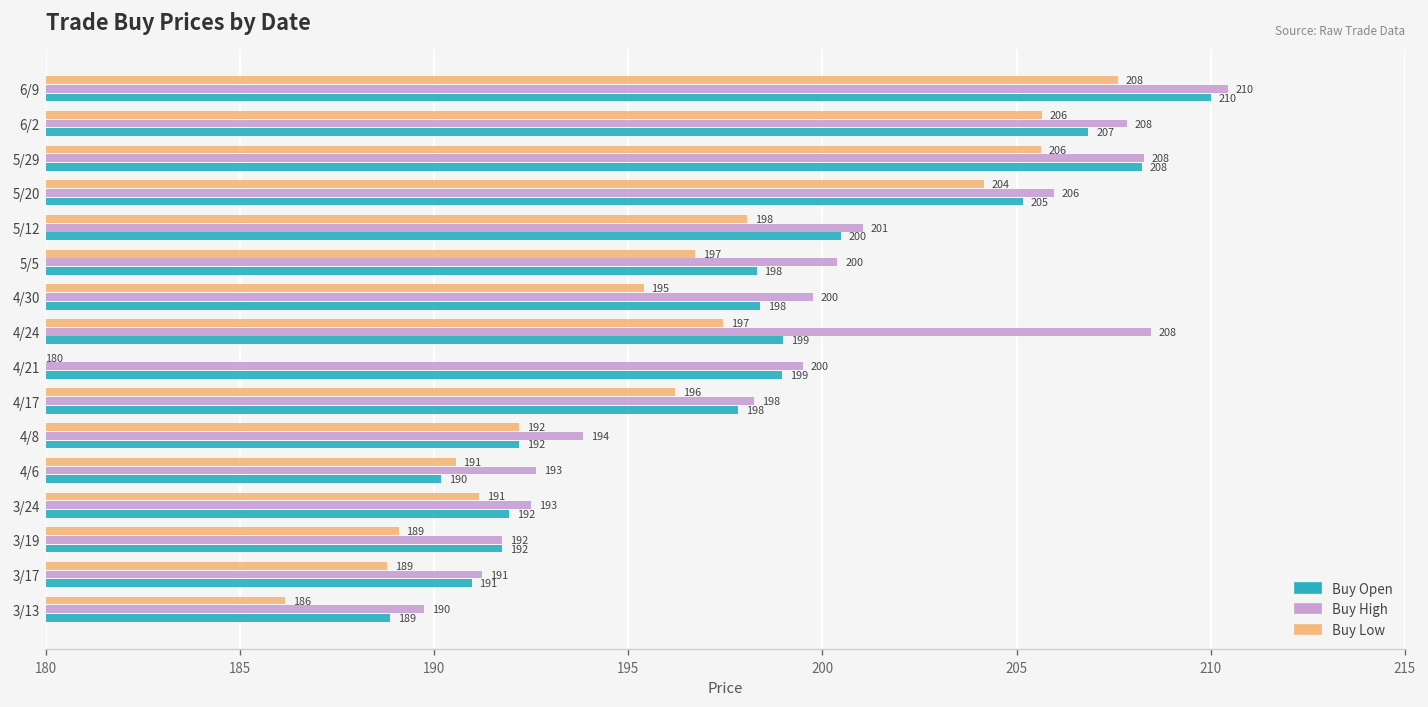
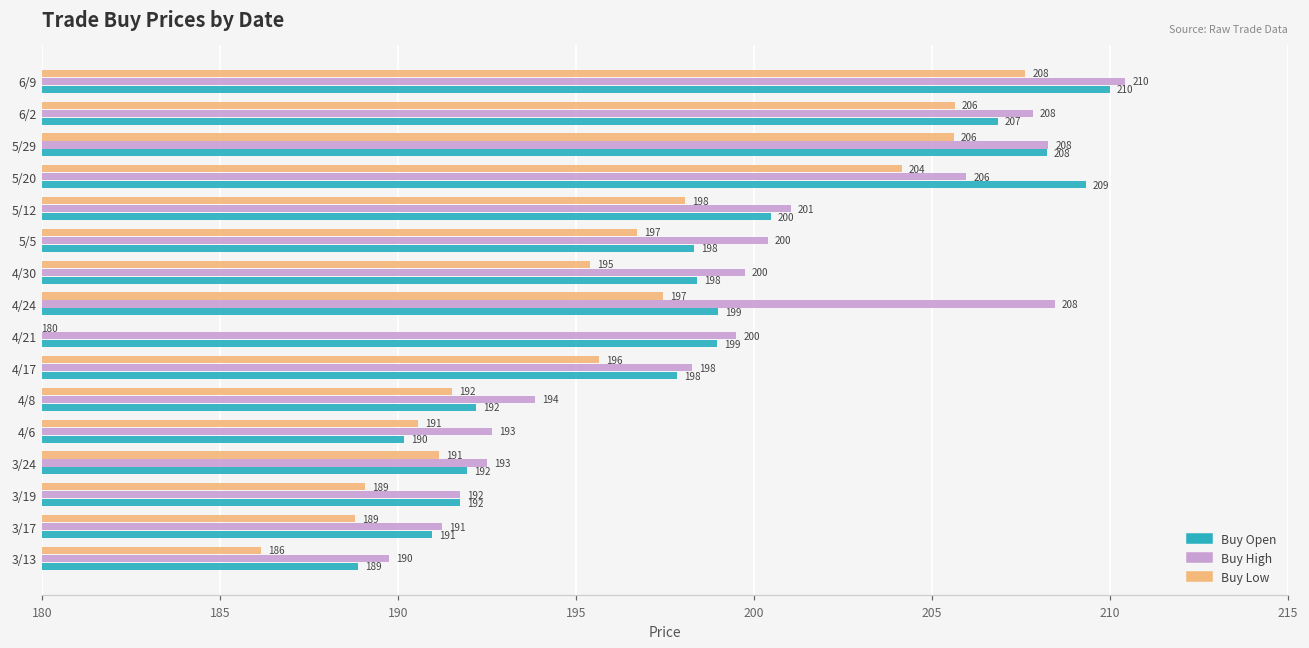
Buy Open, 5/20: 205 -> 209
Buy Low, 4/17: 196.2 -> 195.6
Buy Low, 4/8: 192.2 -> 191.5
